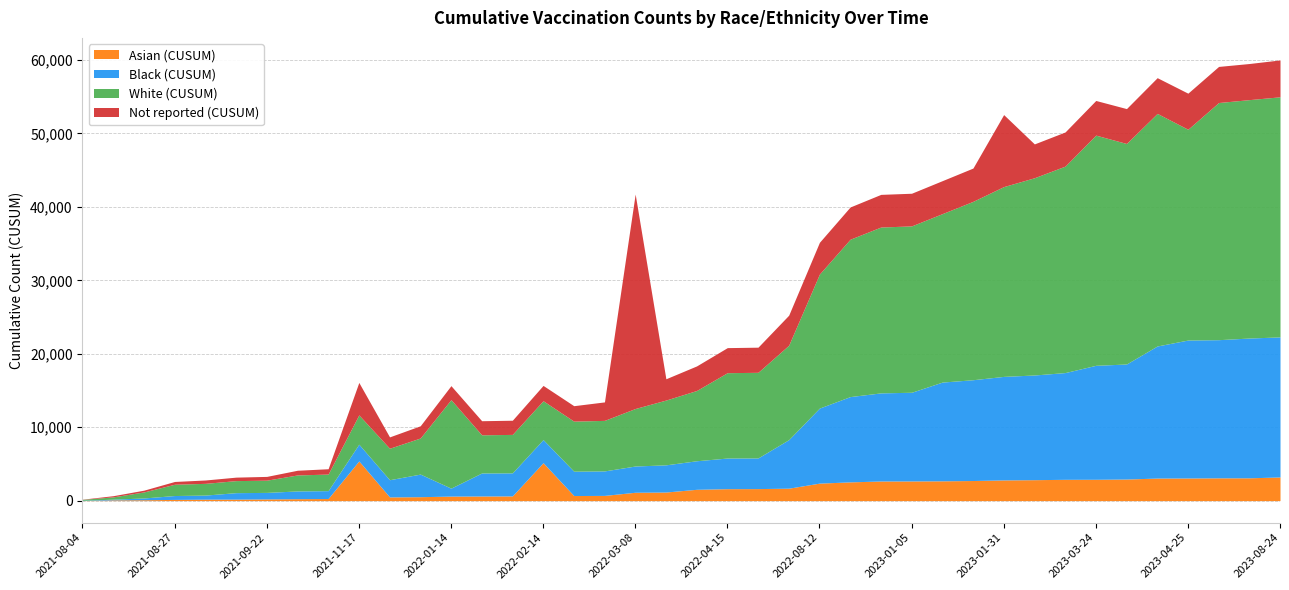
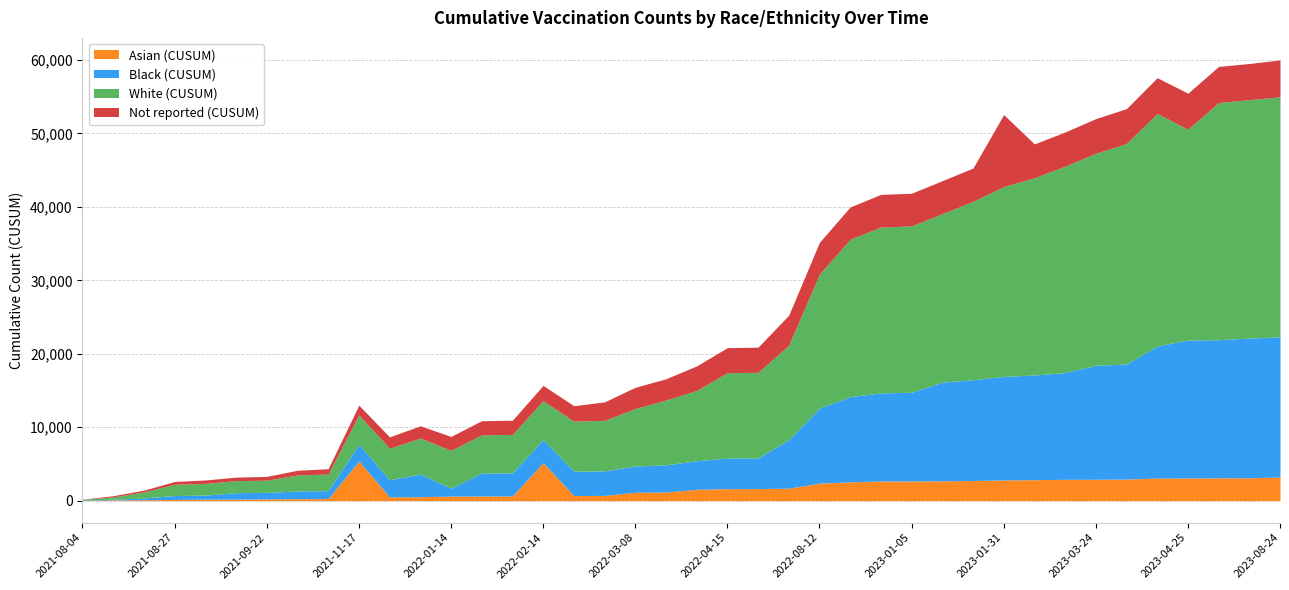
Not reported (CUSUM), 2021-11-17: 4,000 -> 1,000
White (CUSUM), 2022-01-14: 12,000 -> 5,000
Not reported (CUSUM), 2022-03-08: 29,000 -> 3,000
White (CUSUM), 2023-03-24: 31,000 -> 29,000
